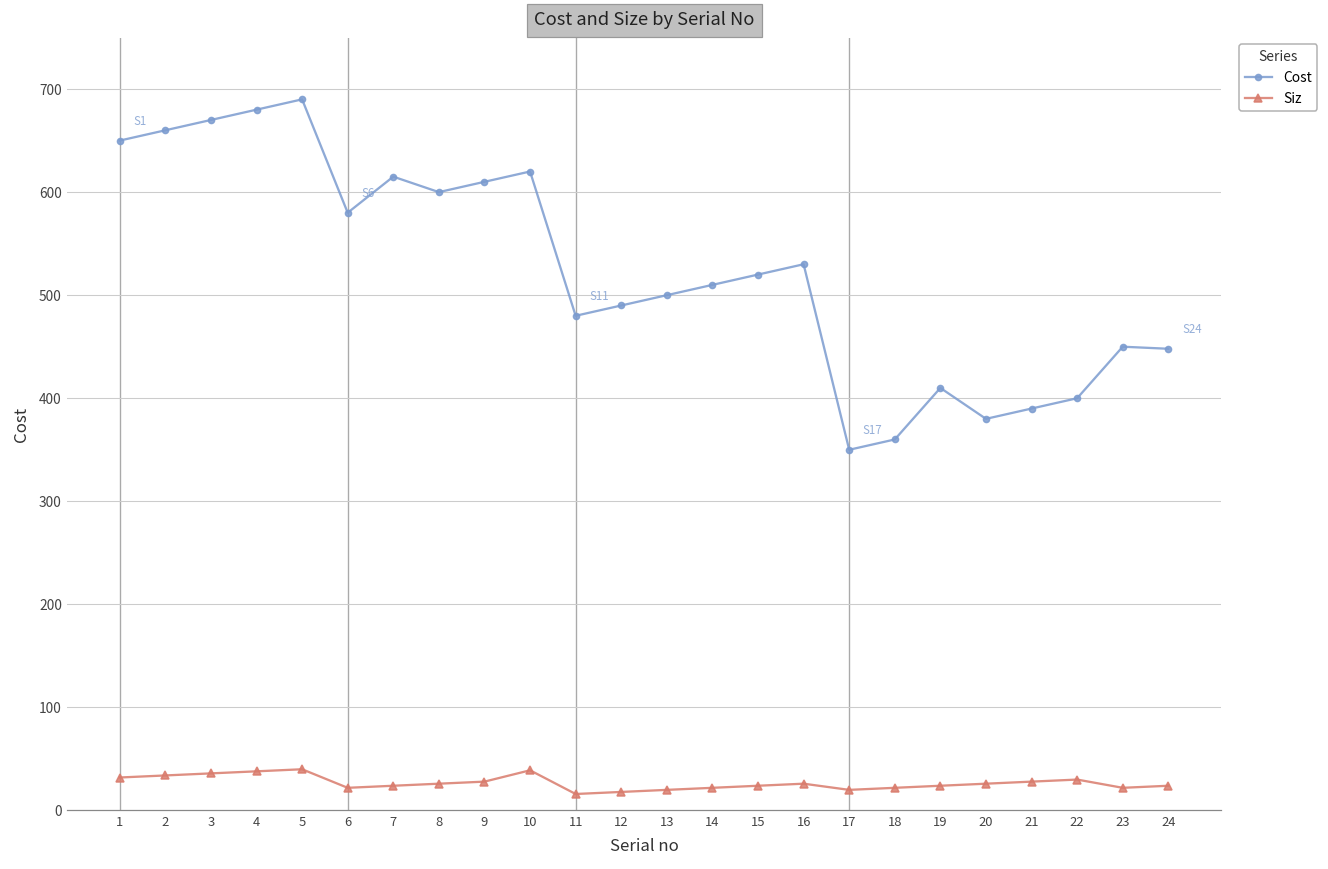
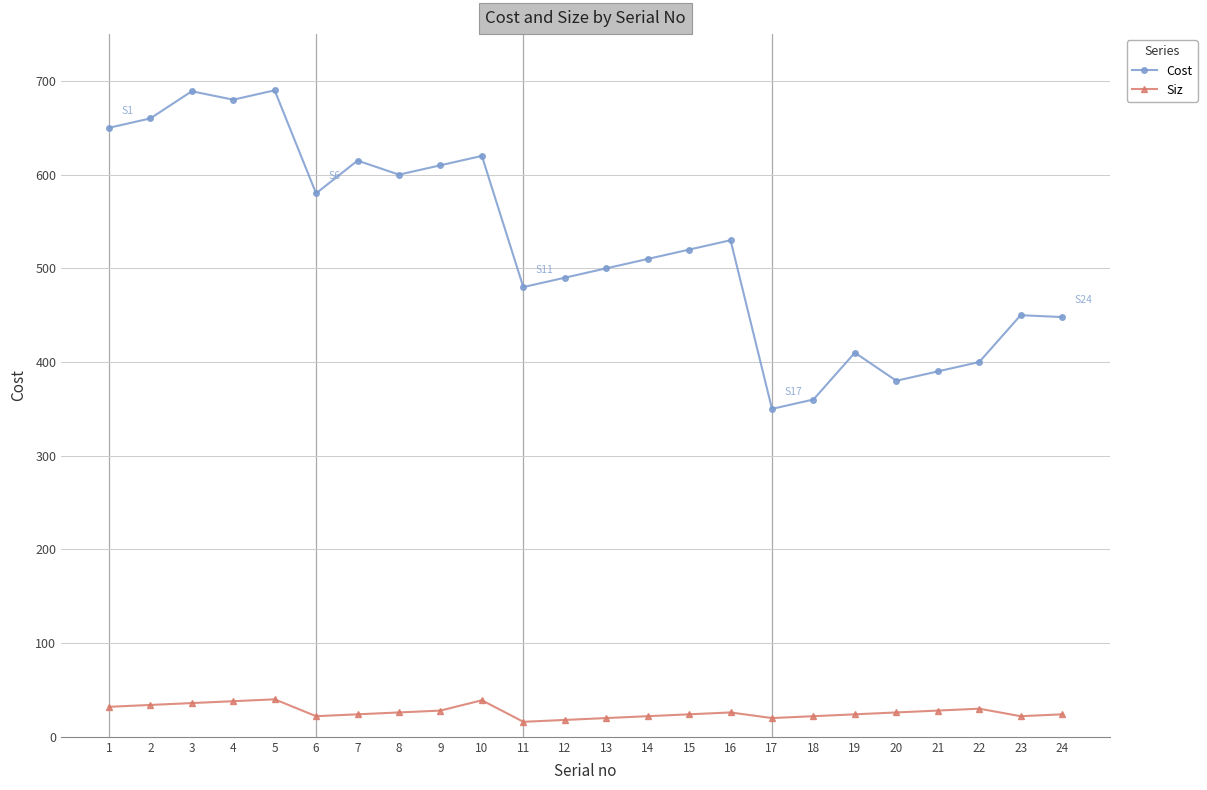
Cost, 3: 670 -> 690
